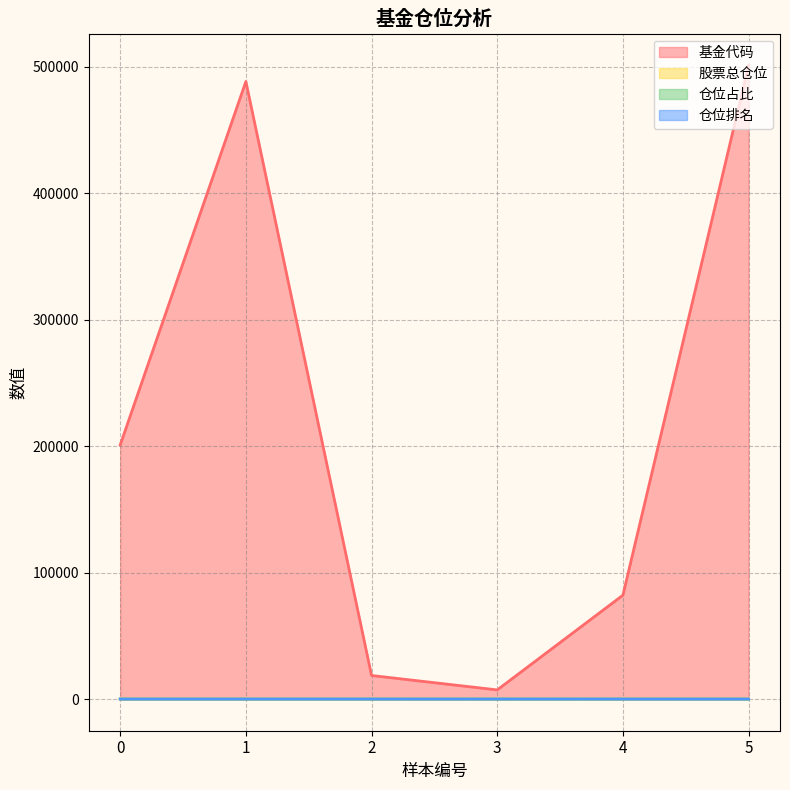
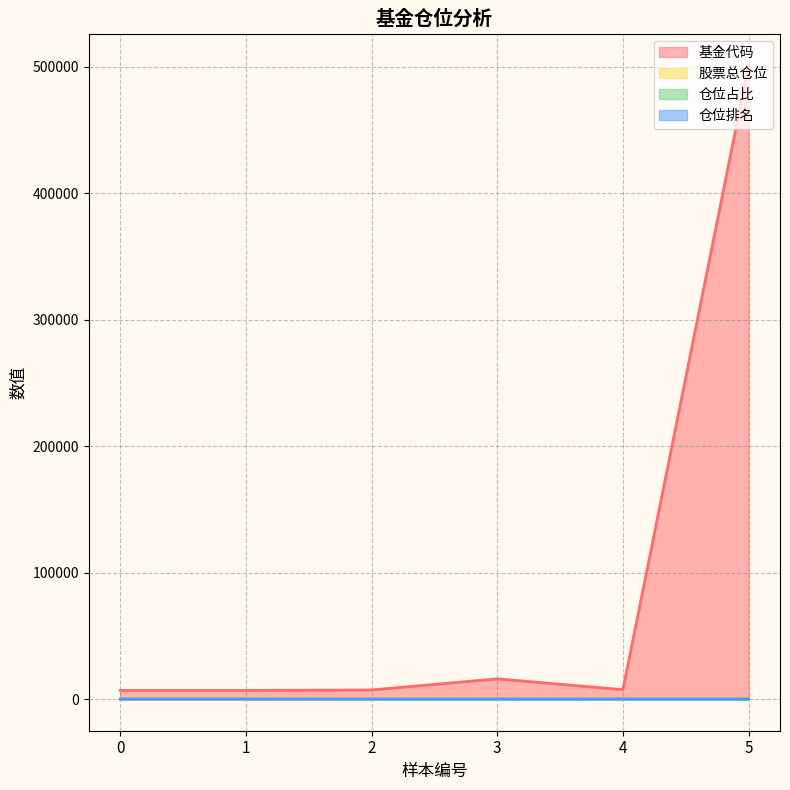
基金代码, 0: 201000 -> 7000
基金代码, 1: 489000 -> 7000
基金代码, 2: 19000 -> 7000
基金代码, 3: 7000 -> 16000
基金代码, 4: 82000 -> 7000
